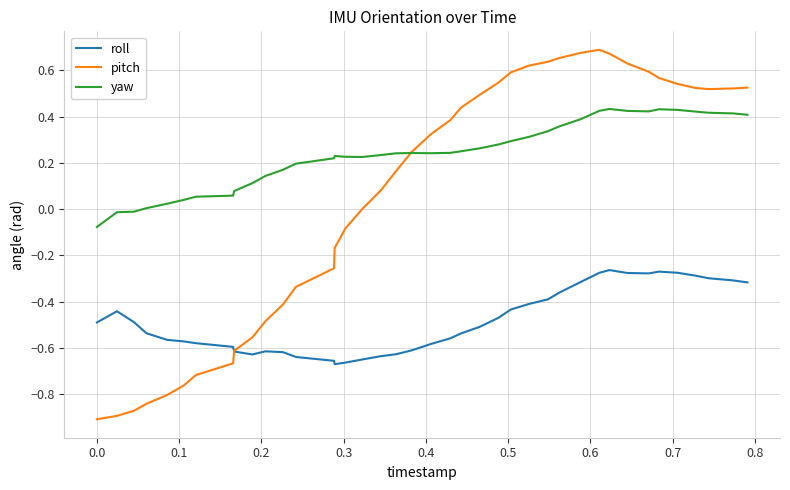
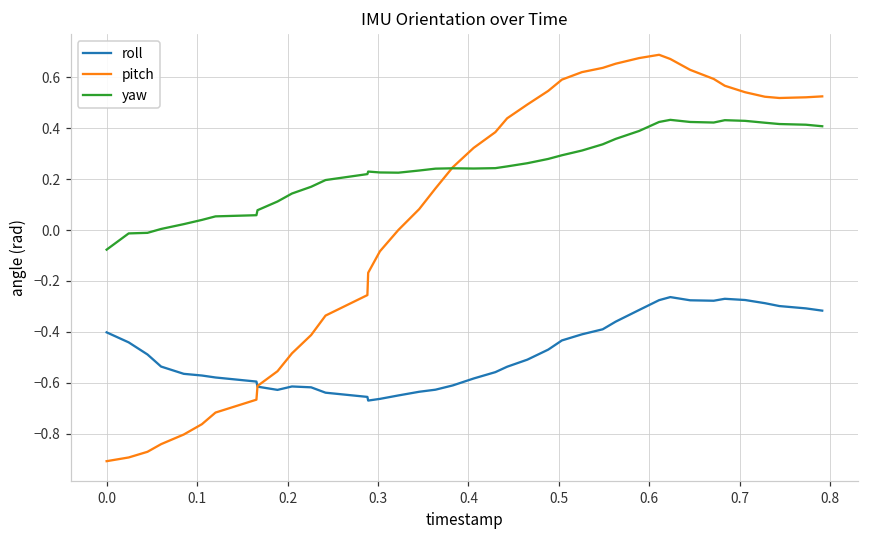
roll, 0.0: -0.49 -> -0.40
